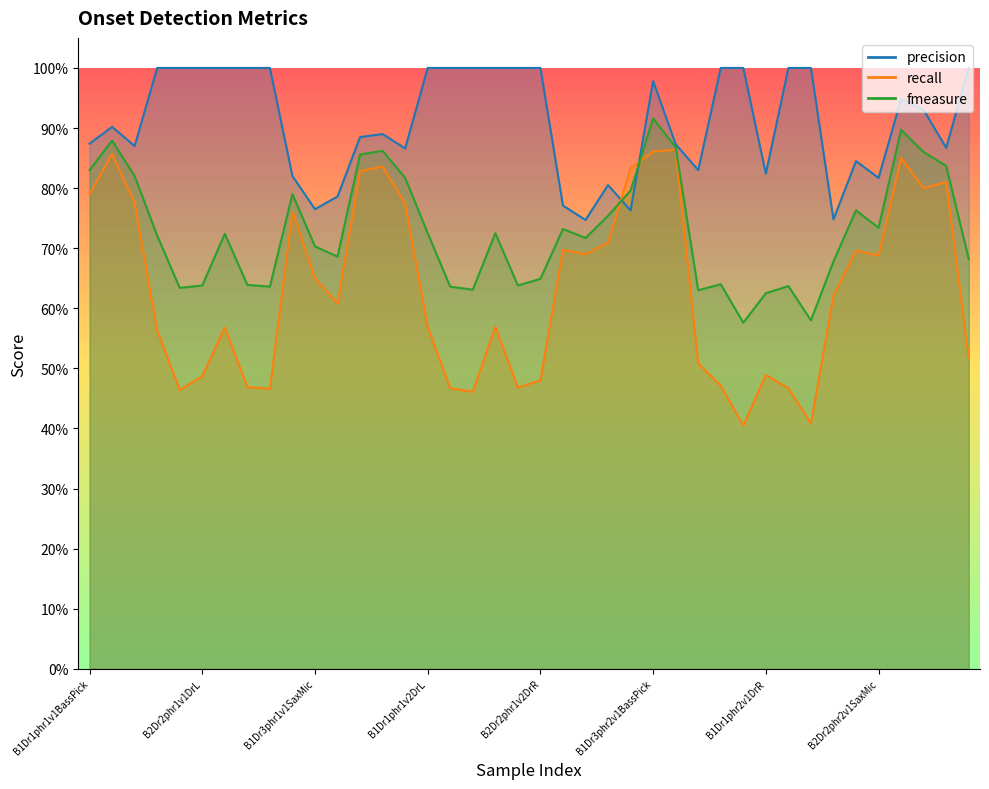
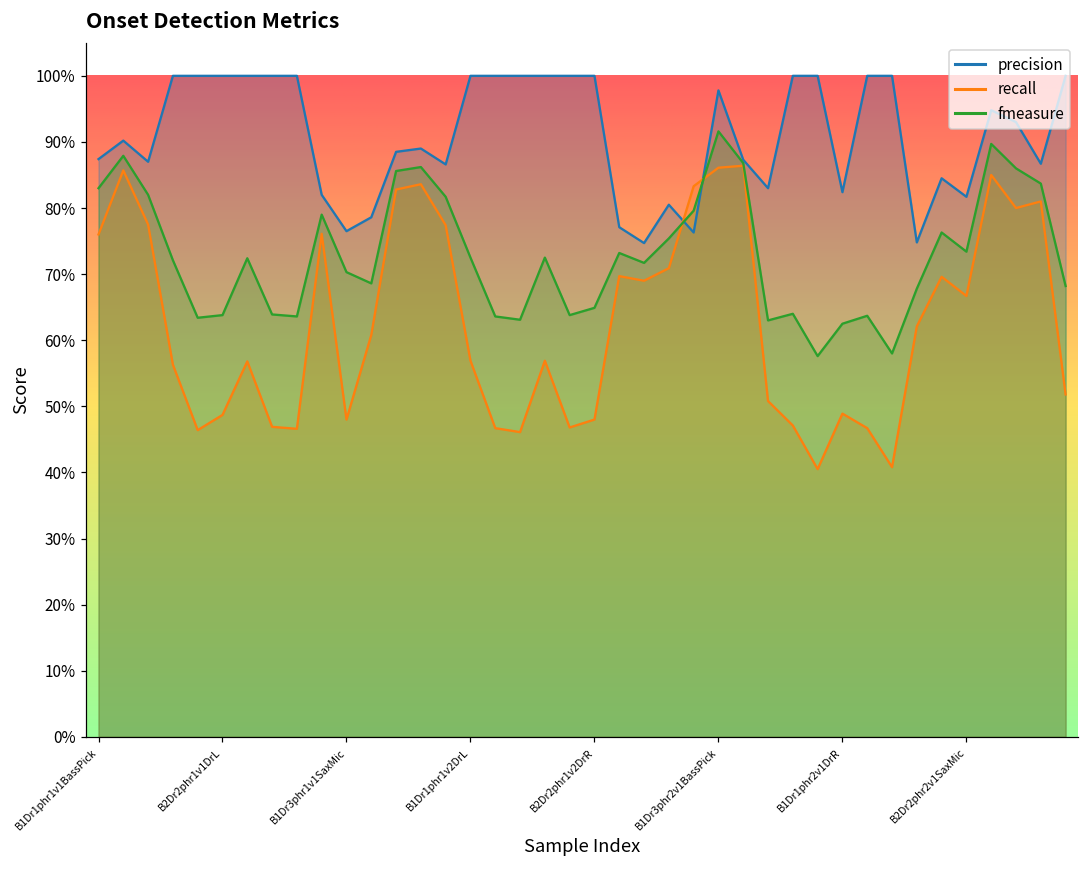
recall, B1Dr1phr1v1BassPick: 79% -> 76%
recall, B1Dr3phr1v1SaxMic: 65% -> 48%
recall, B2Dr2phr2v1SaxMic: 69% -> 67%
